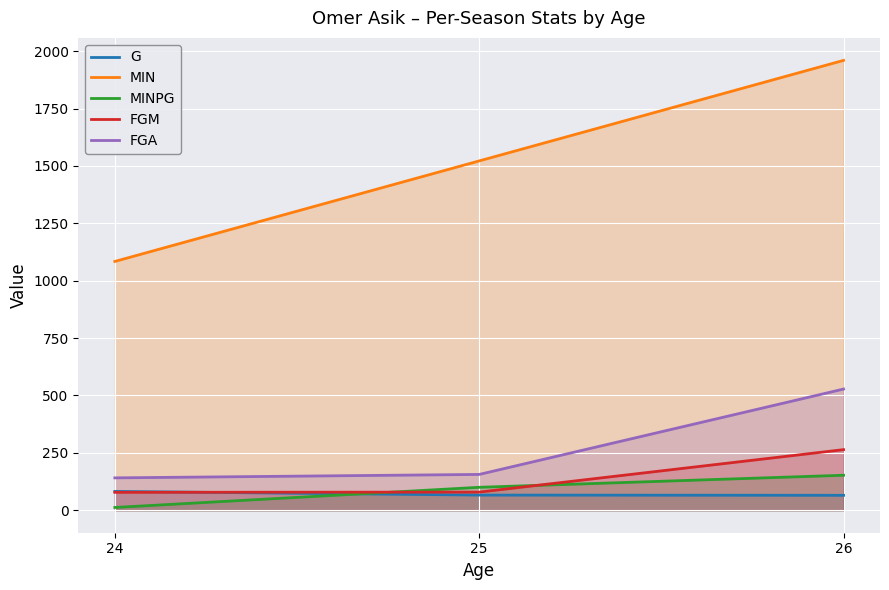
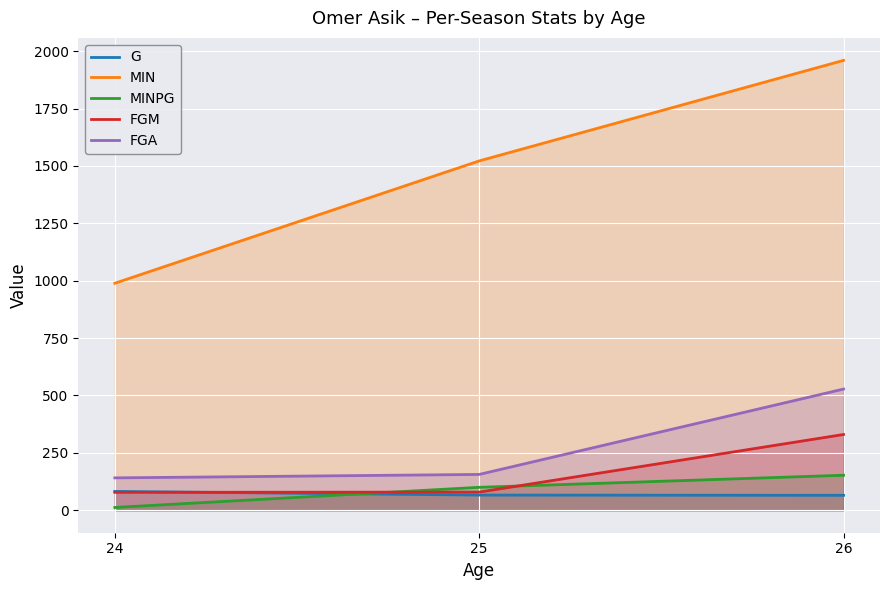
MIN, 24: 1080 -> 990
FGM, 26: 260 -> 330
